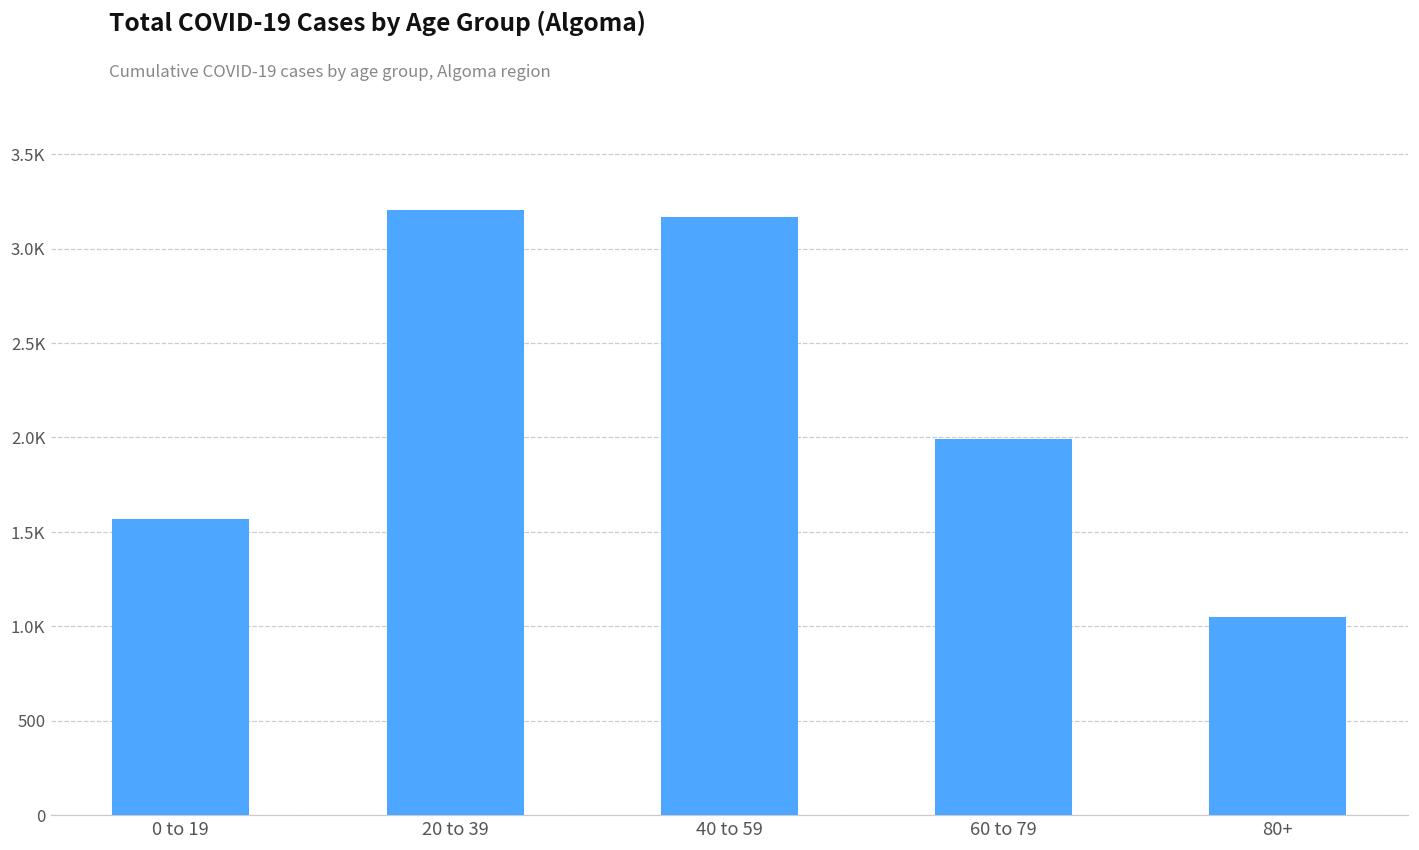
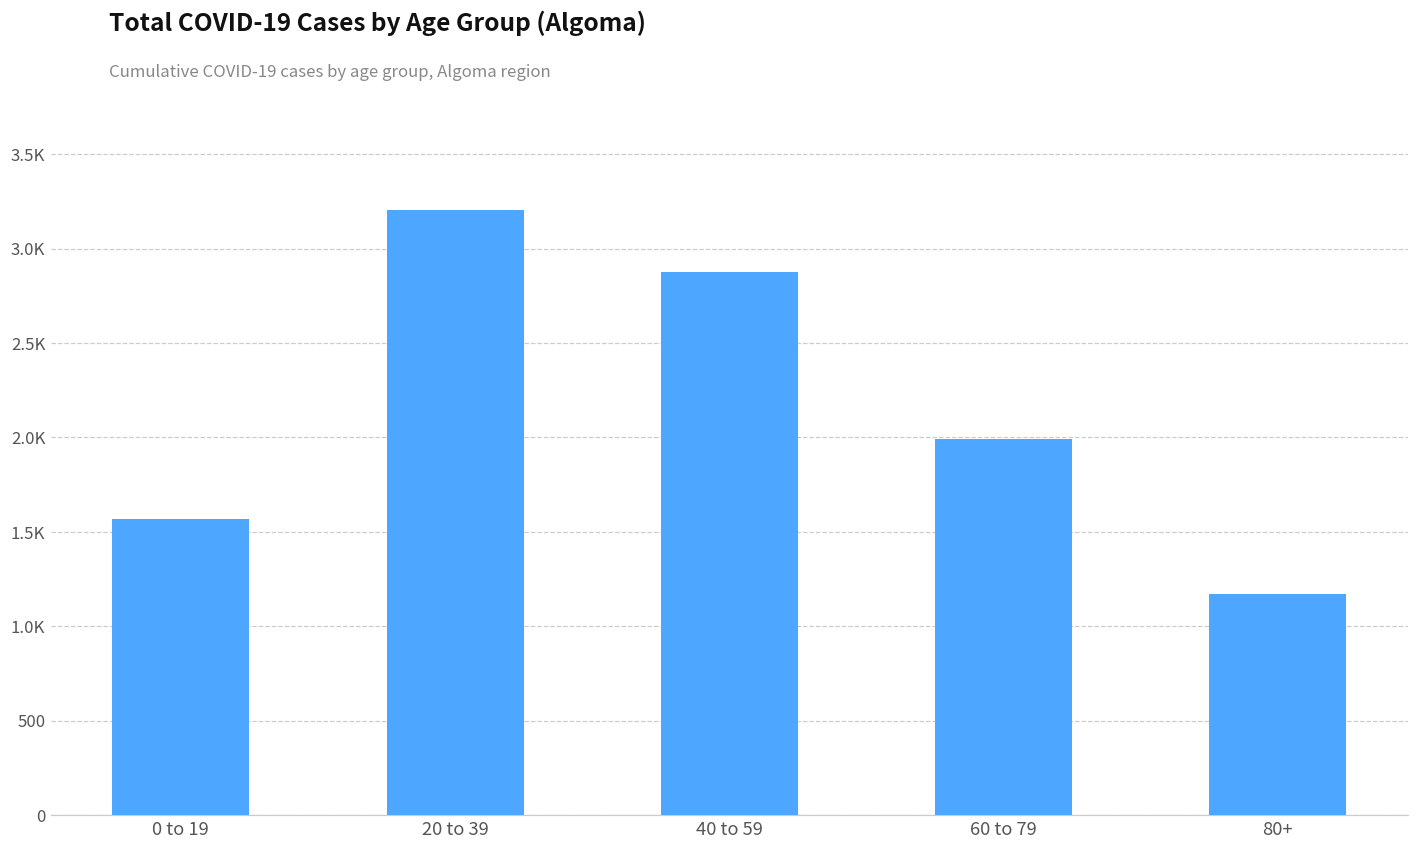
40 to 59: 3170 -> 2880
80+: 1050 -> 1170
